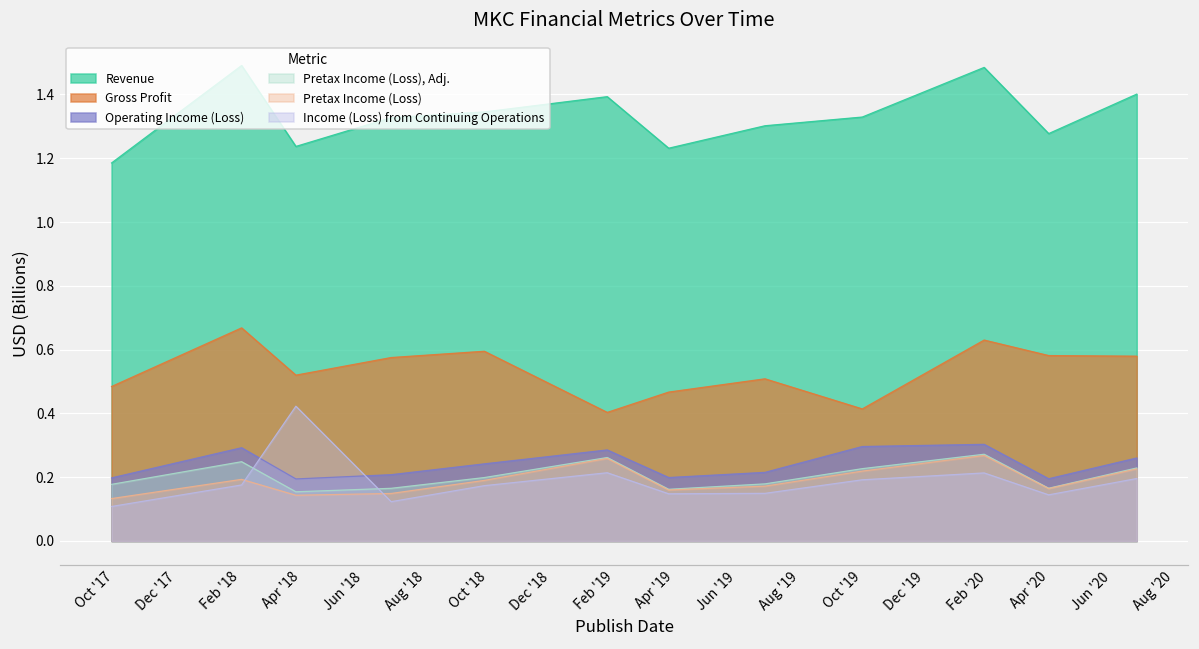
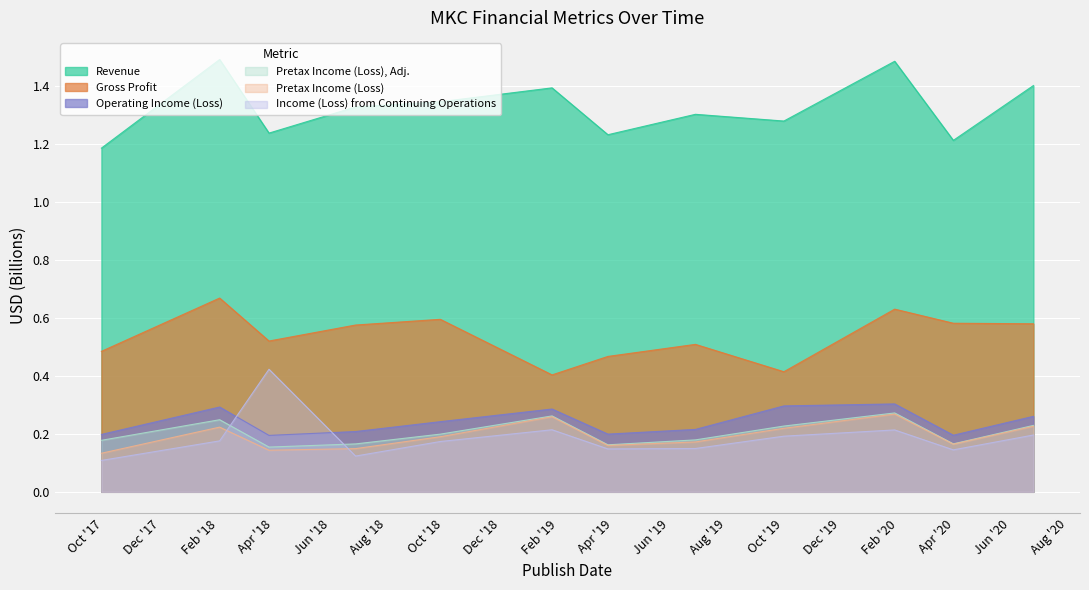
Pretax Income (Loss), Feb '18: 0.19 -> 0.22
Revenue, Oct '19: 1.33 -> 1.28
Revenue, Apr '20: 1.28 -> 1.21
